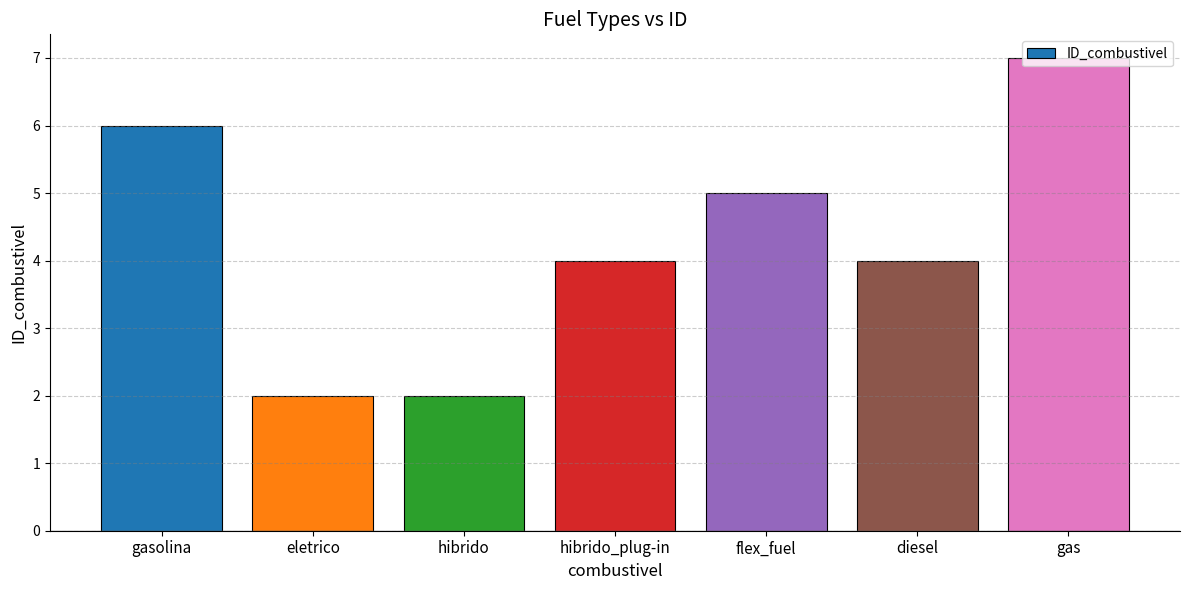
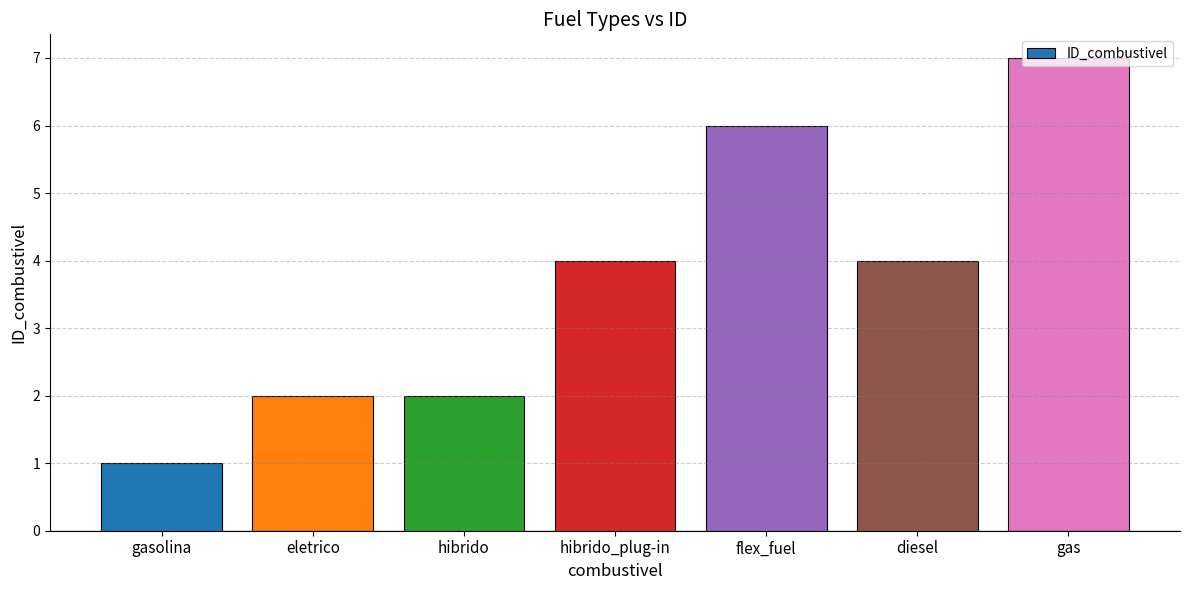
gasolina: 6 -> 1
flex_fuel: 5 -> 6
